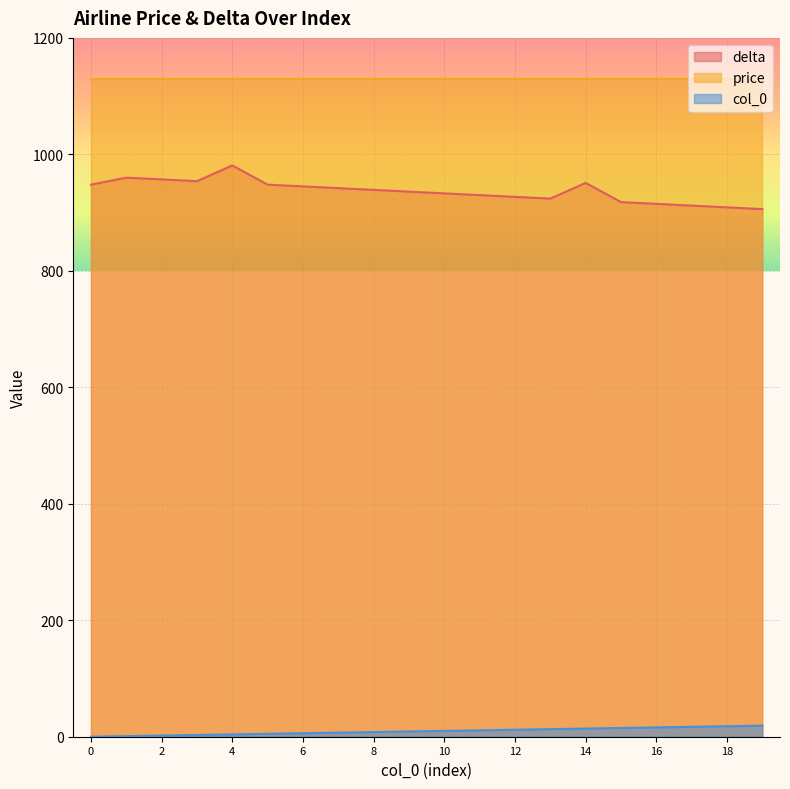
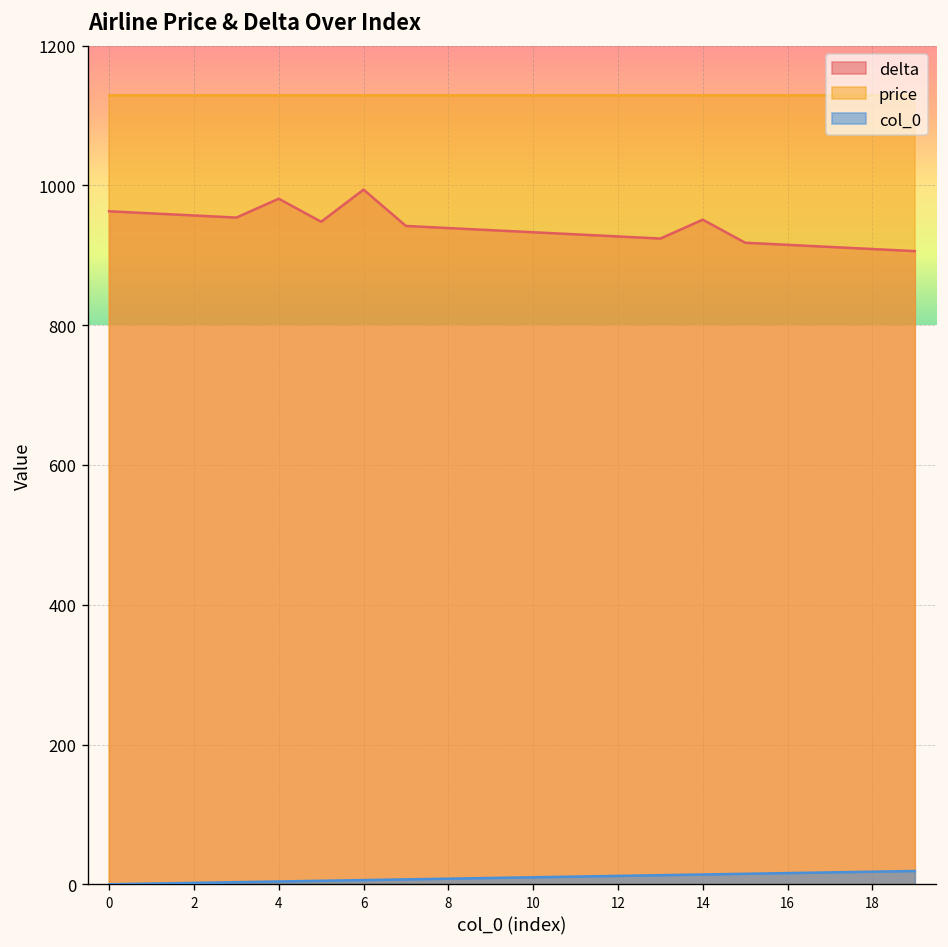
delta, 0: 950 -> 960
delta, 6: 950 -> 990
